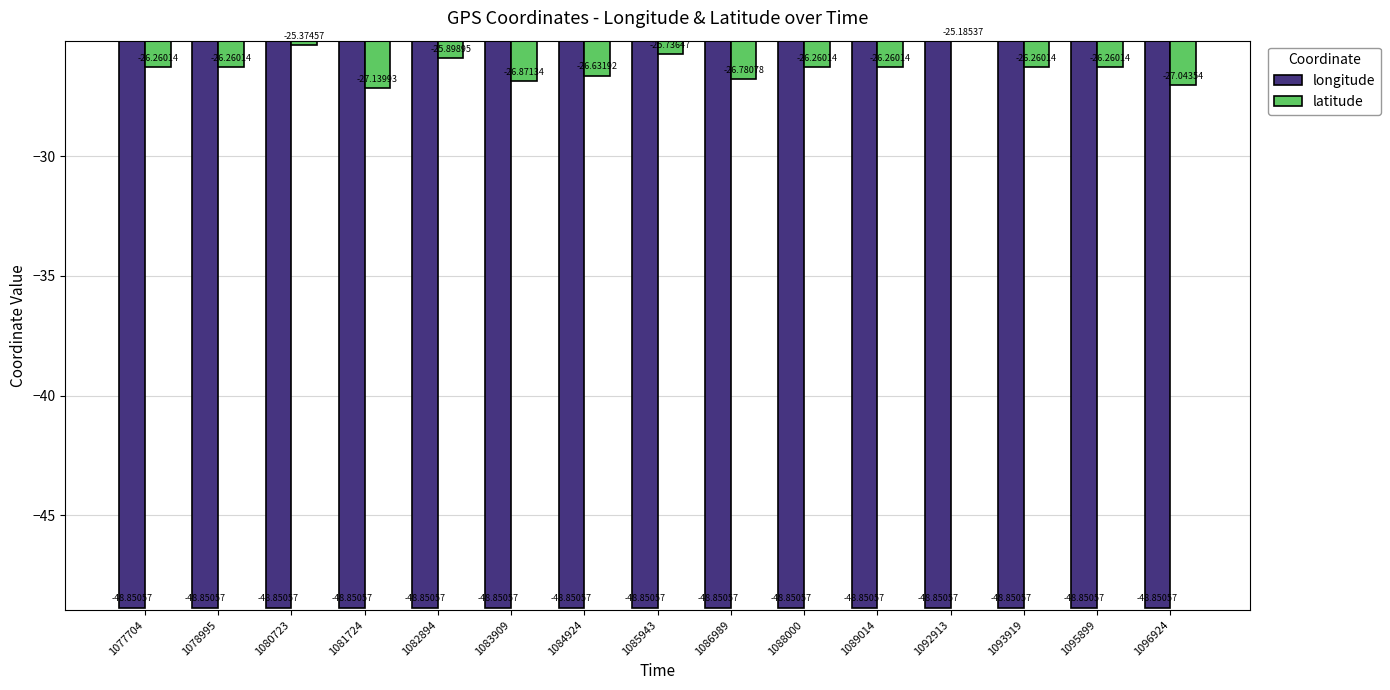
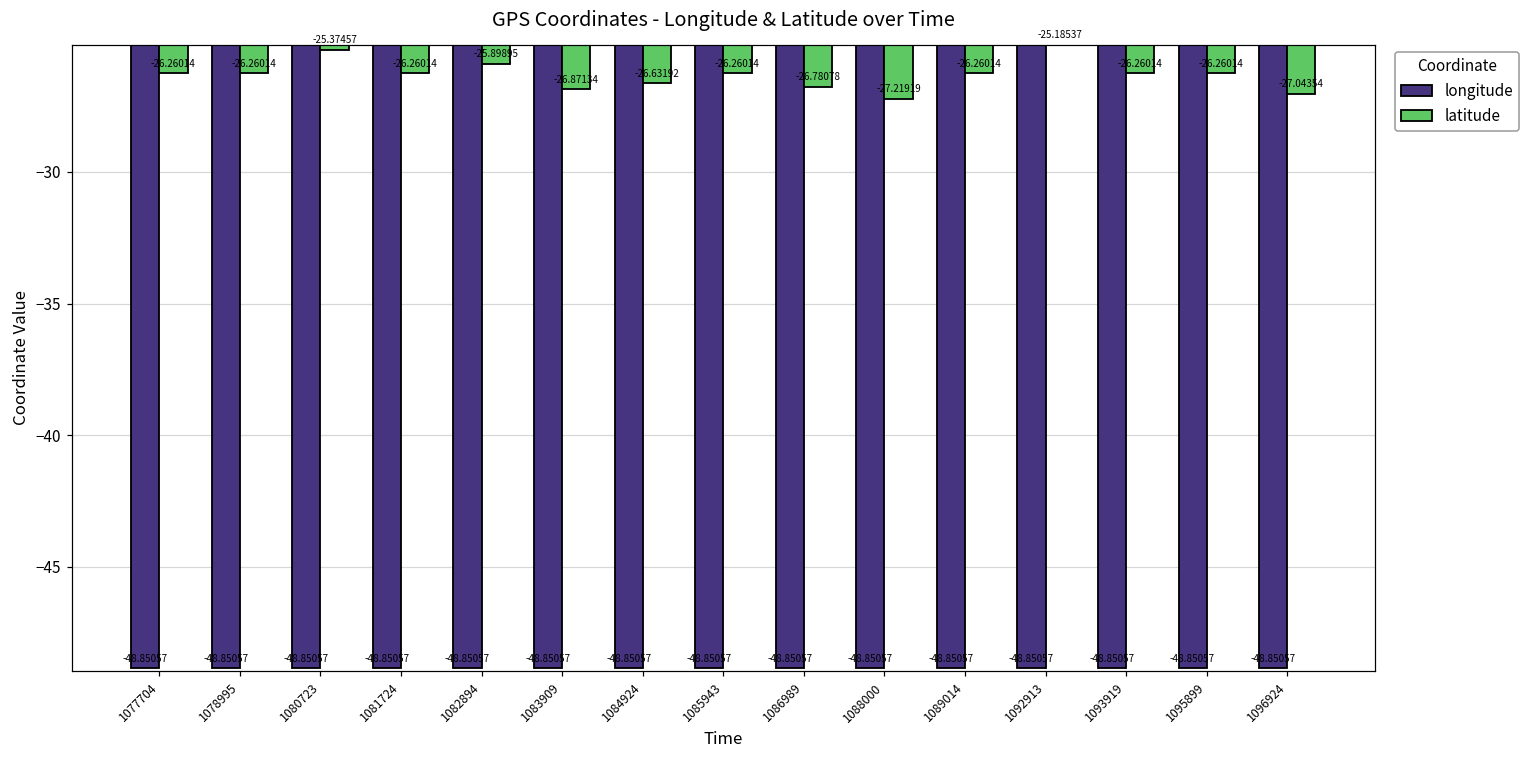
latitude, 1081724: -27.13993 -> -26.26014
latitude, 1085943: -25.73647 -> -26.26014
latitude, 1088000: -26.26014 -> -27.21919
